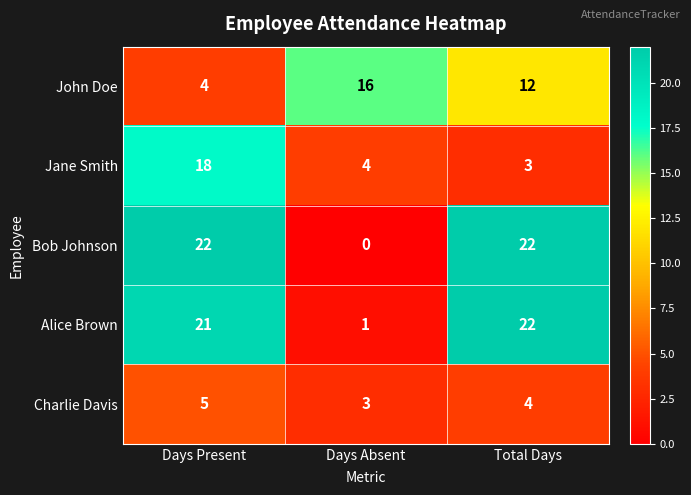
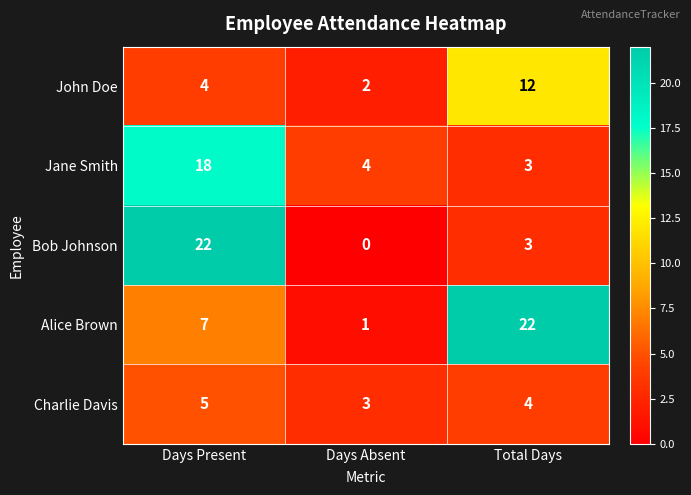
John Doe, Days Absent: 16 -> 2
Bob Johnson, Total Days: 22 -> 3
Alice Brown, Days Present: 21 -> 7
